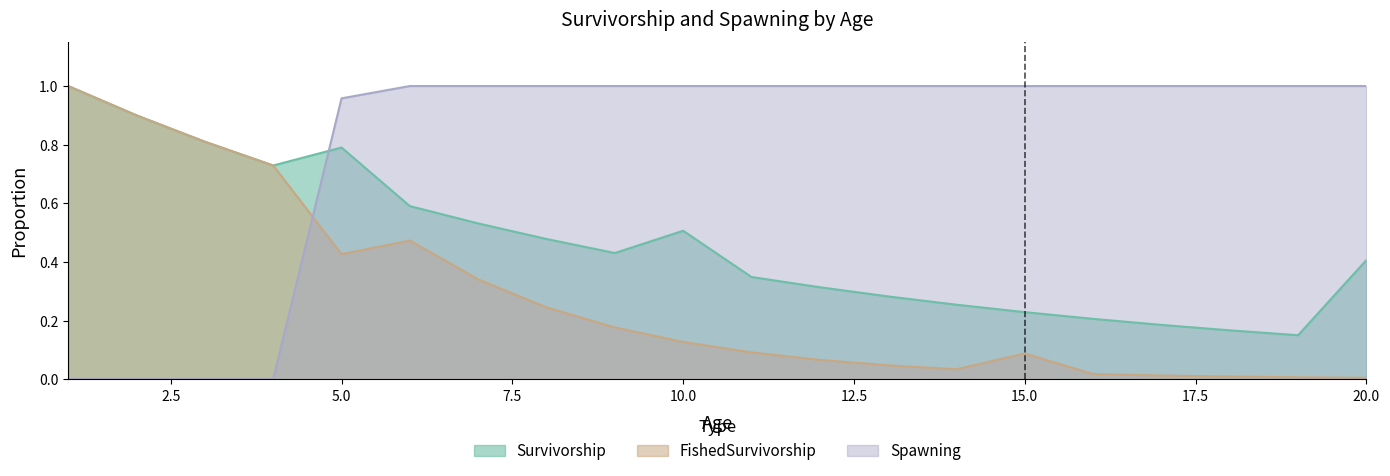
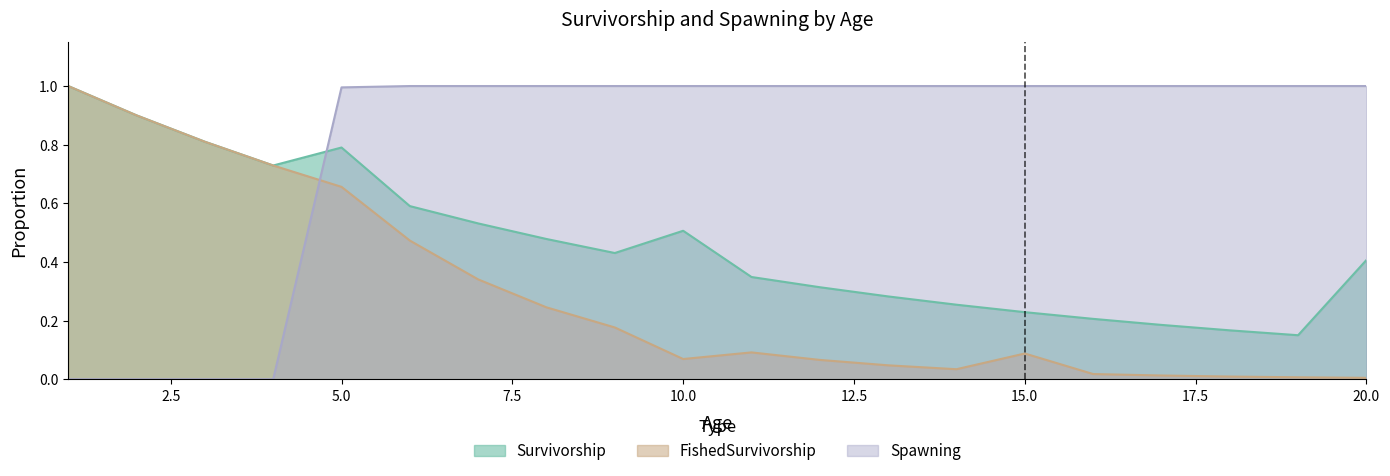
FishedSurvivorship, 5.0: 0.43 -> 0.66
Spawning, 5.0: 0.96 -> 1.00
FishedSurvivorship, 10.0: 0.13 -> 0.07
